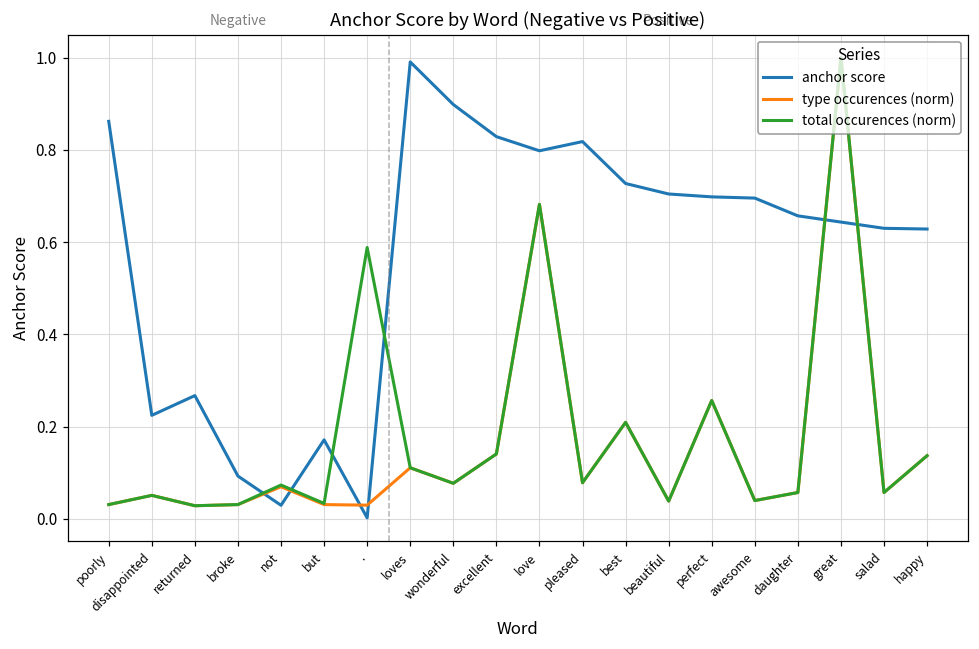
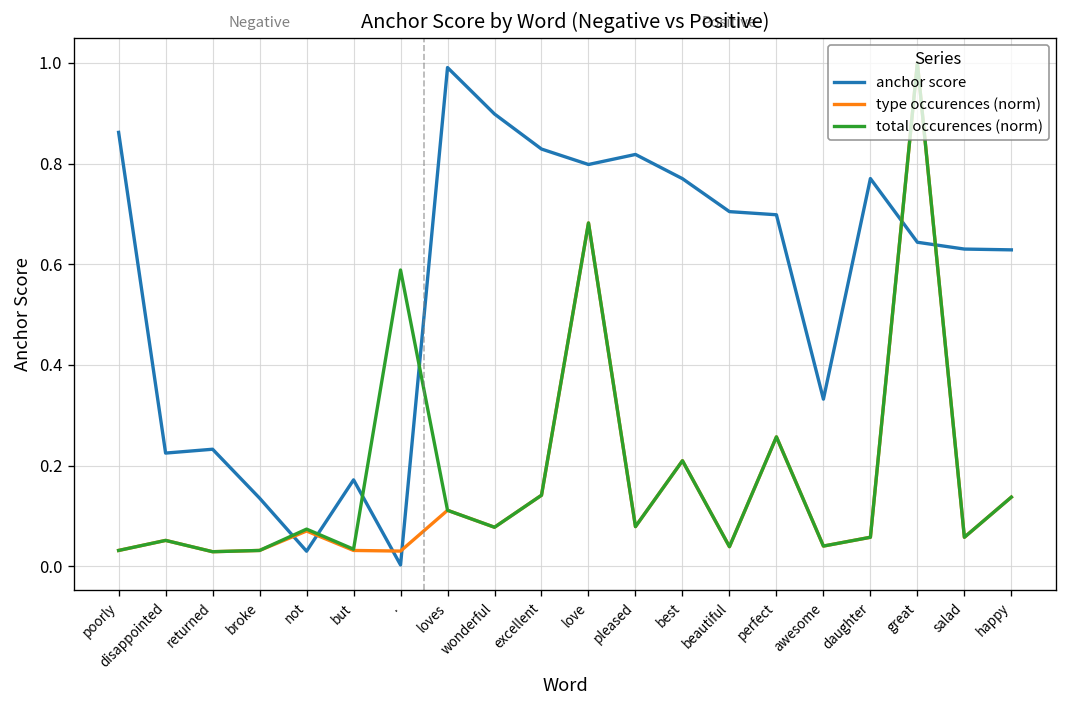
anchor score, returned: 0.27 -> 0.23
anchor score, broke: 0.09 -> 0.14
anchor score, best: 0.73 -> 0.77
anchor score, awesome: 0.70 -> 0.33
anchor score, daughter: 0.66 -> 0.77
